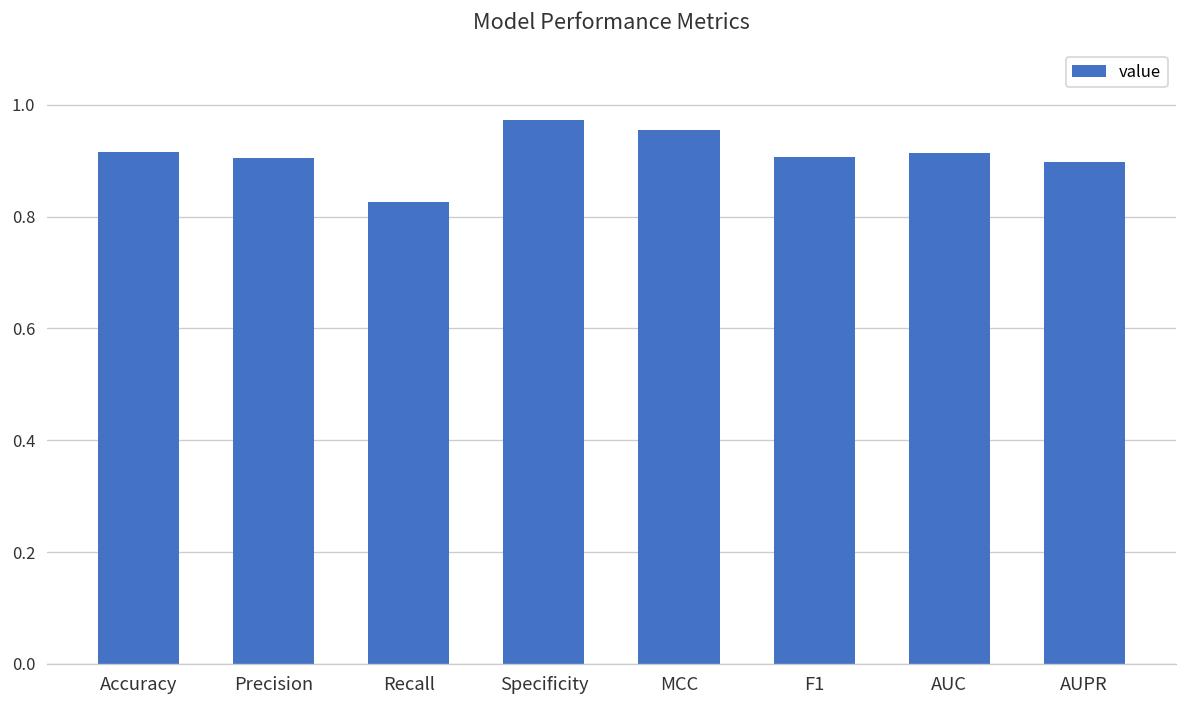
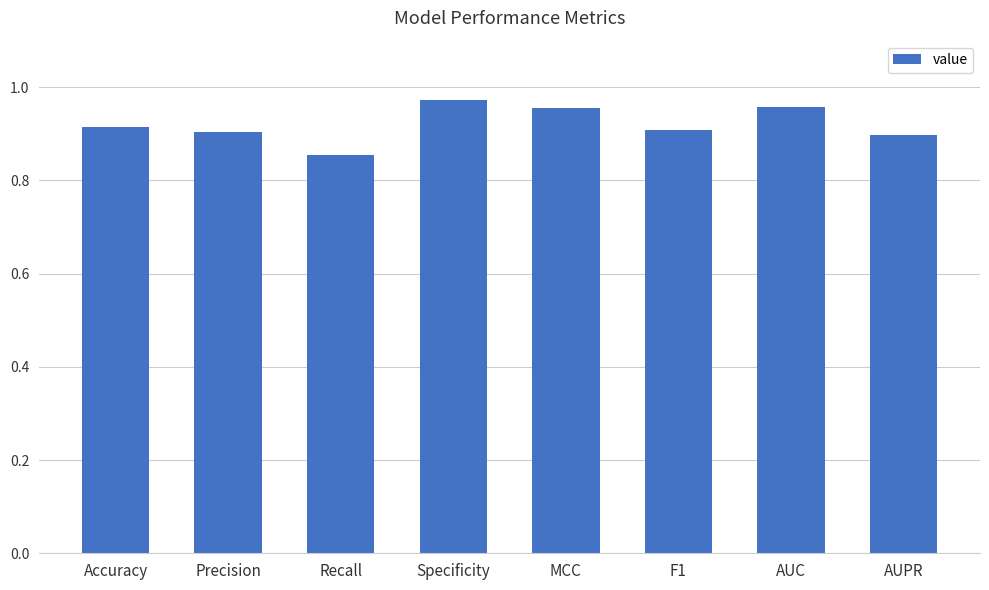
Recall: 0.83 -> 0.85
AUC: 0.91 -> 0.96
